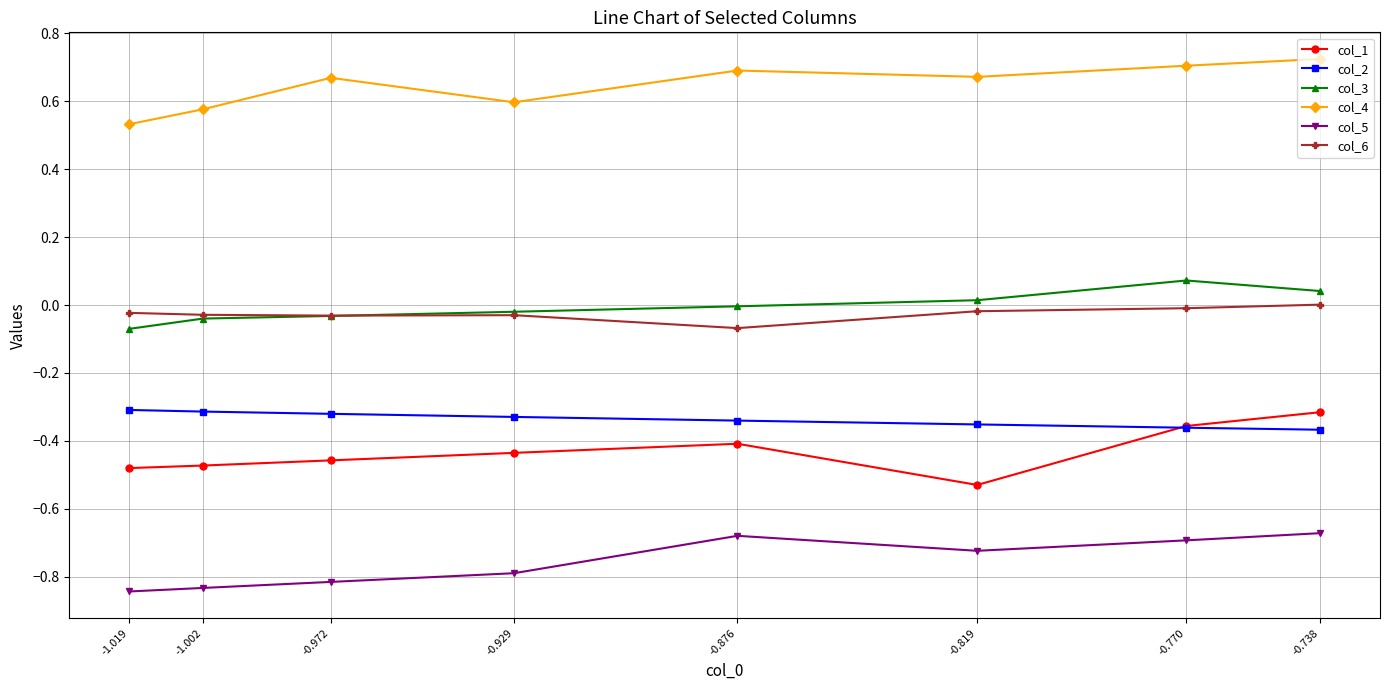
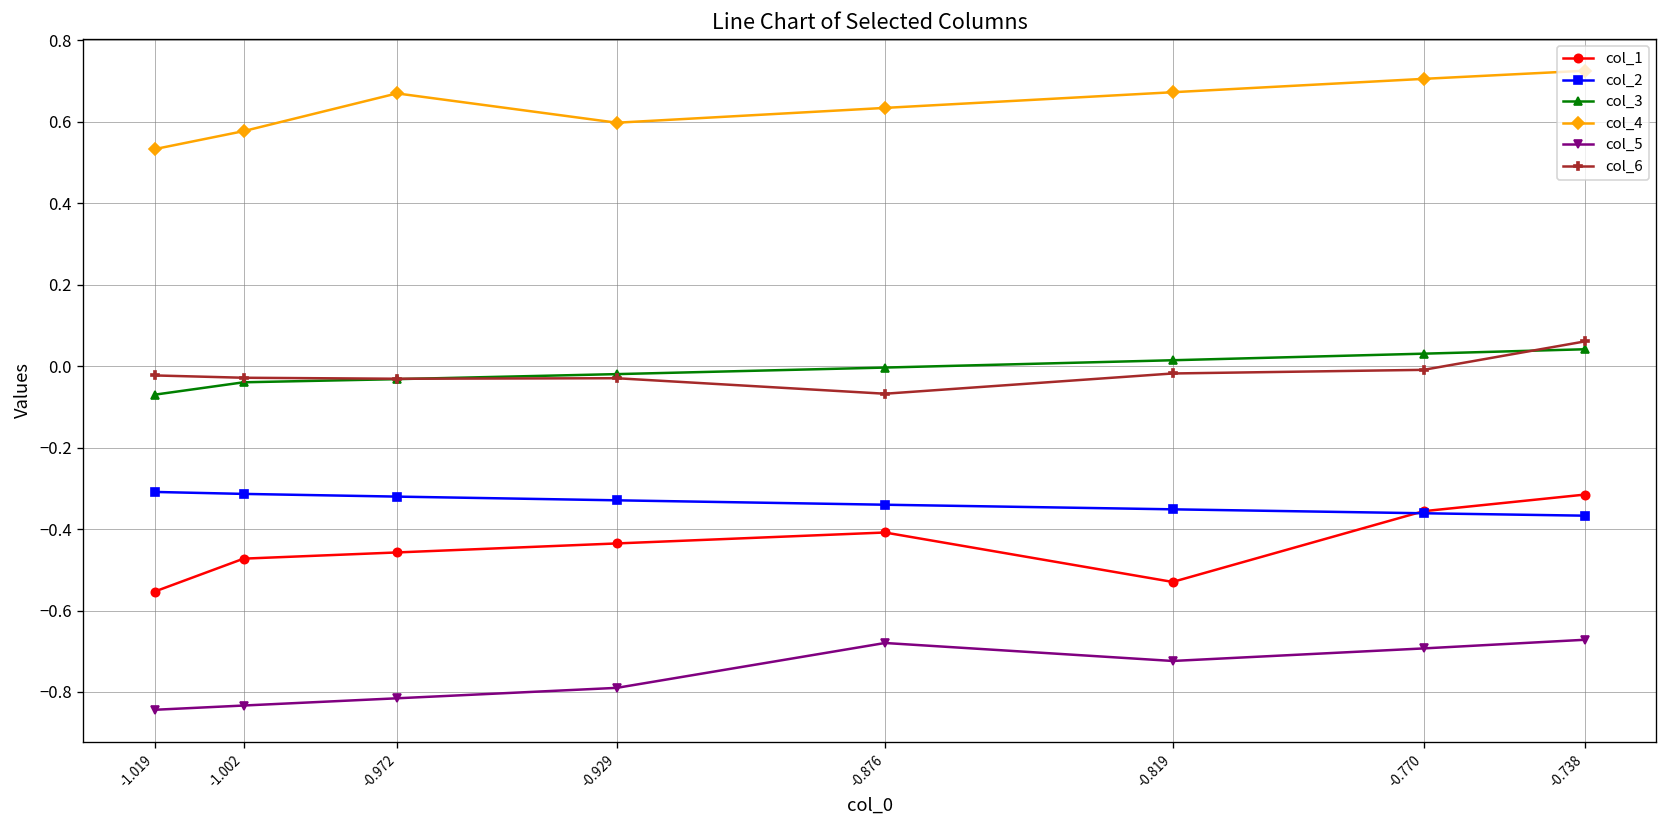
col_1, -1.019: -0.48 -> -0.55
col_4, -0.876: 0.69 -> 0.63
col_3, -0.770: 0.07 -> 0.03
col_6, -0.738: 0.00 -> 0.06
